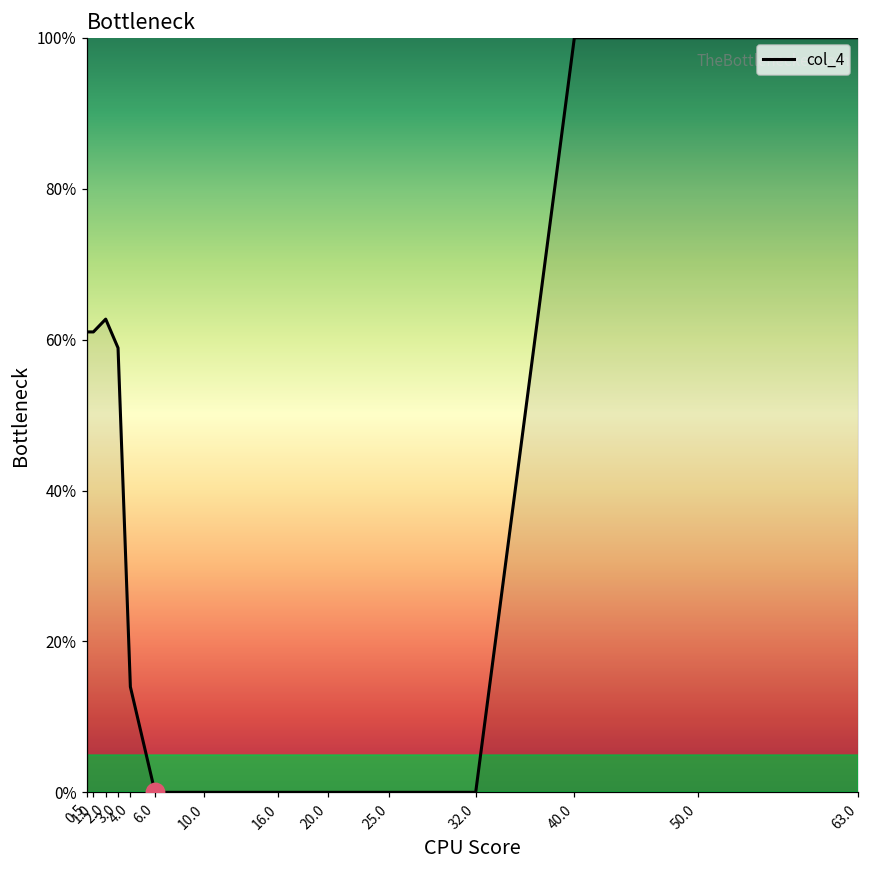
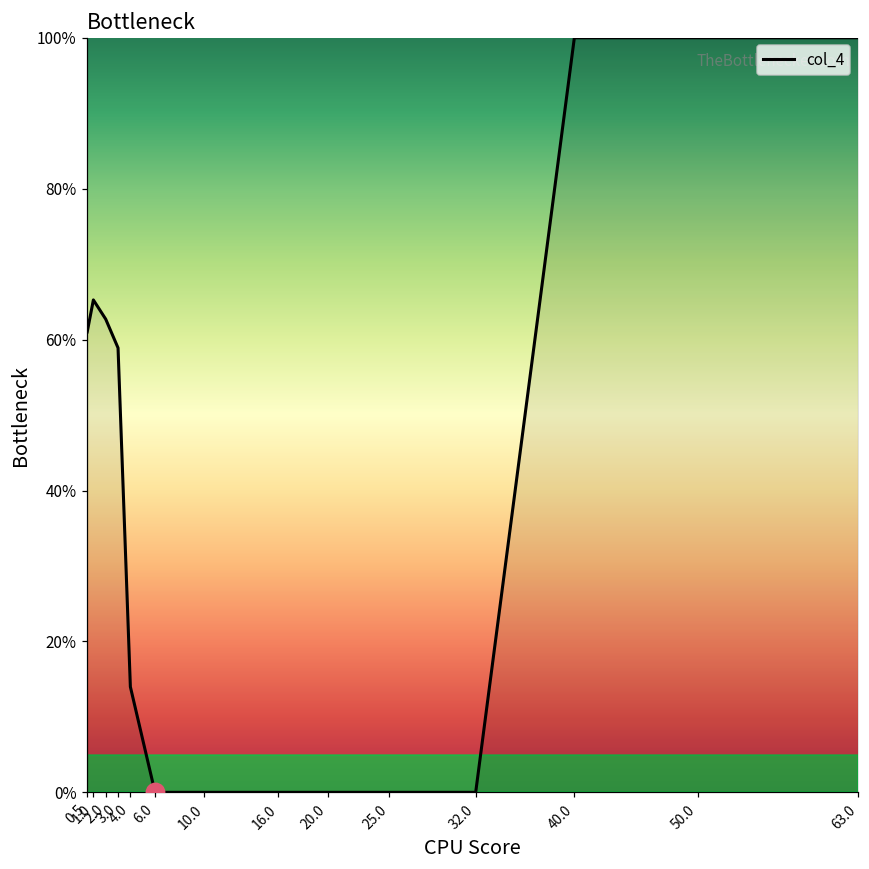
col_4, 1.0: 61% -> 65%
